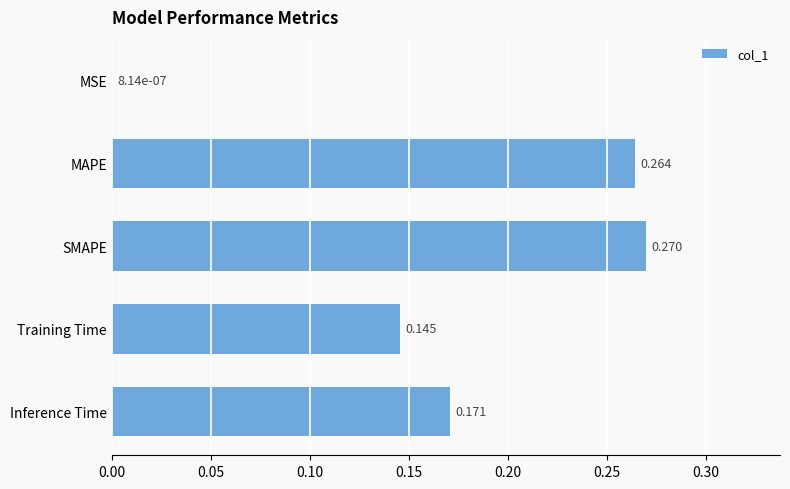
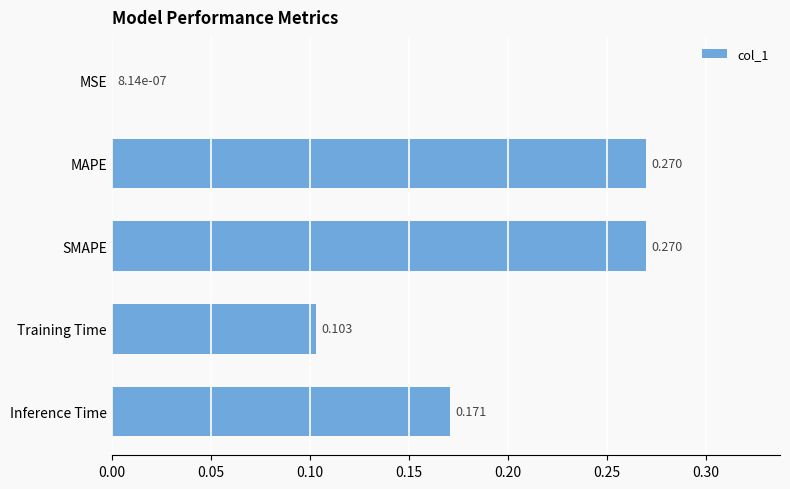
MAPE: 0.264 -> 0.270
Training Time: 0.145 -> 0.103
